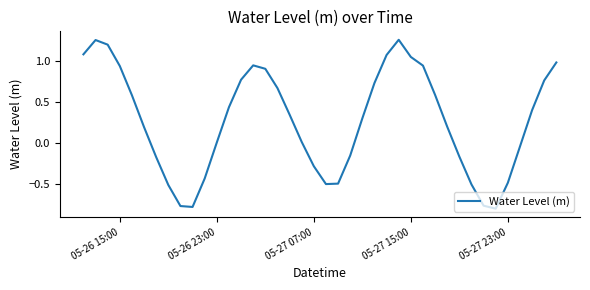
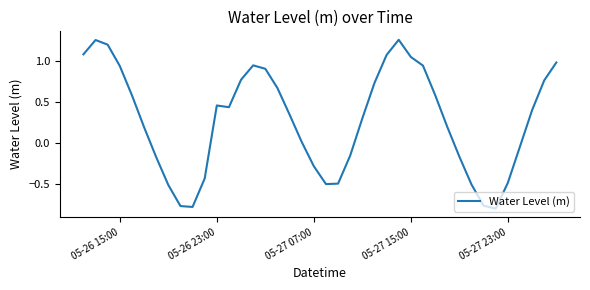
05-26 23:00: 0.0 -> 0.5
